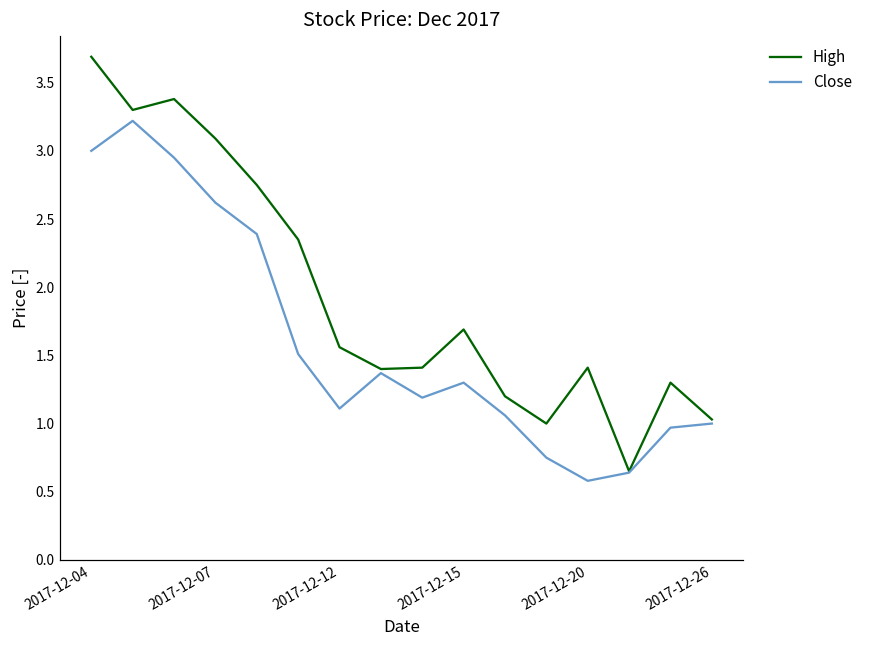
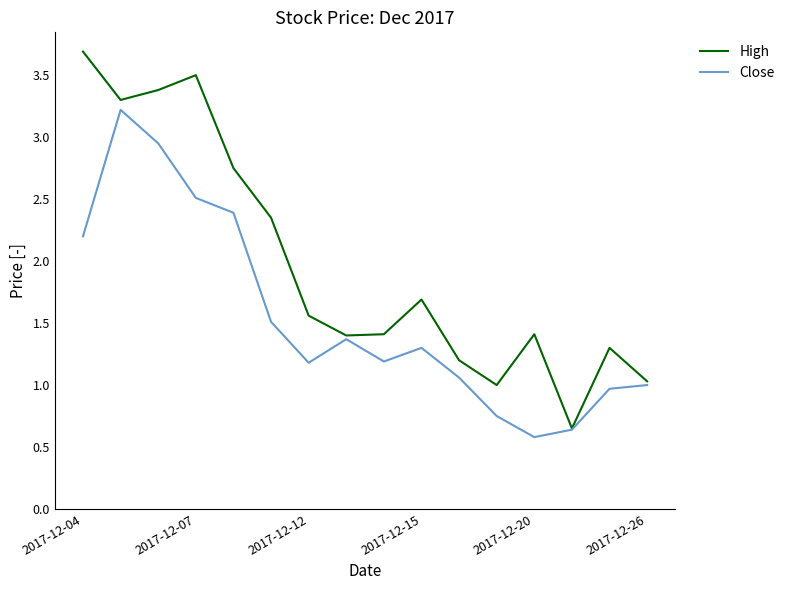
Close, 2017-12-04: 3.0 -> 2.2
High, 2017-12-07: 3.09 -> 3.50
Close, 2017-12-07: 2.62 -> 2.51
Close, 2017-12-12: 1.11 -> 1.18
